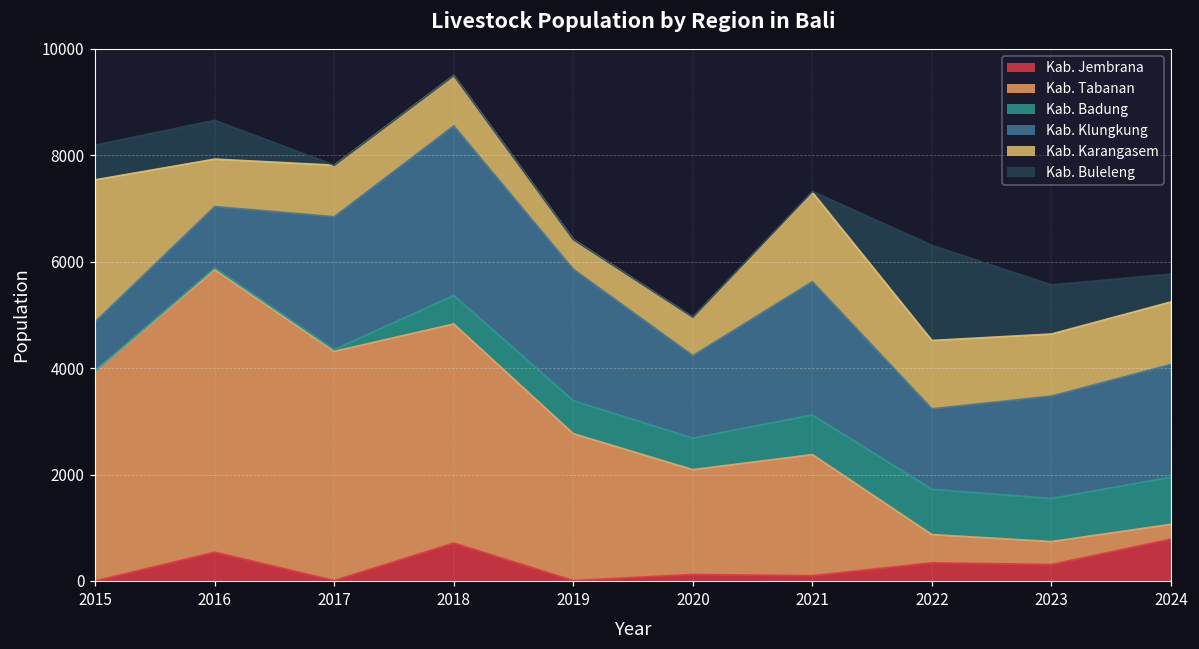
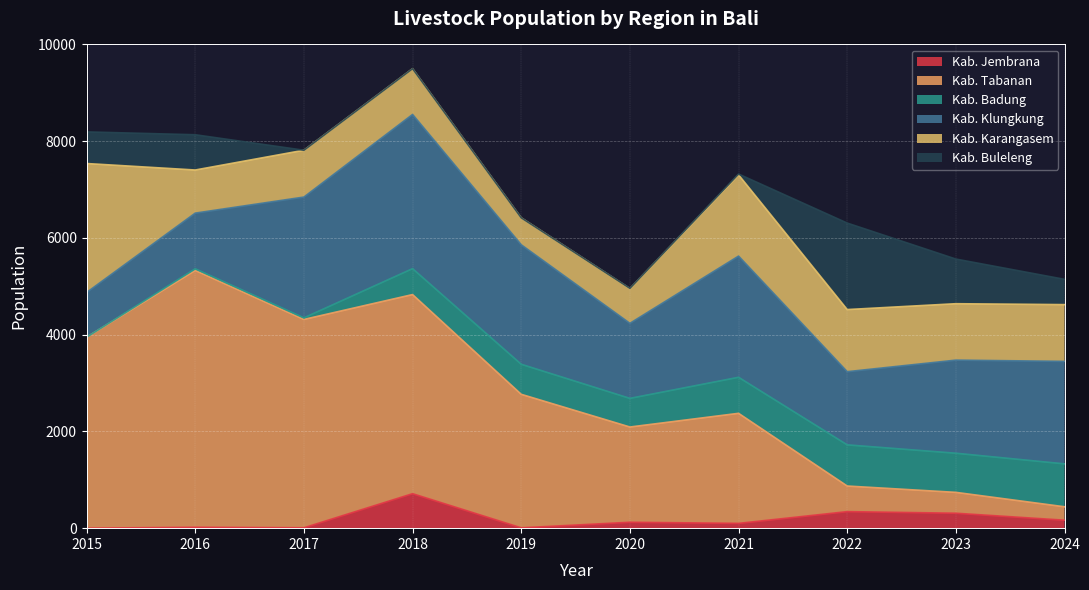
Kab. Jembrana, 2016: 500 -> 0
Kab. Jembrana, 2024: 800 -> 200
